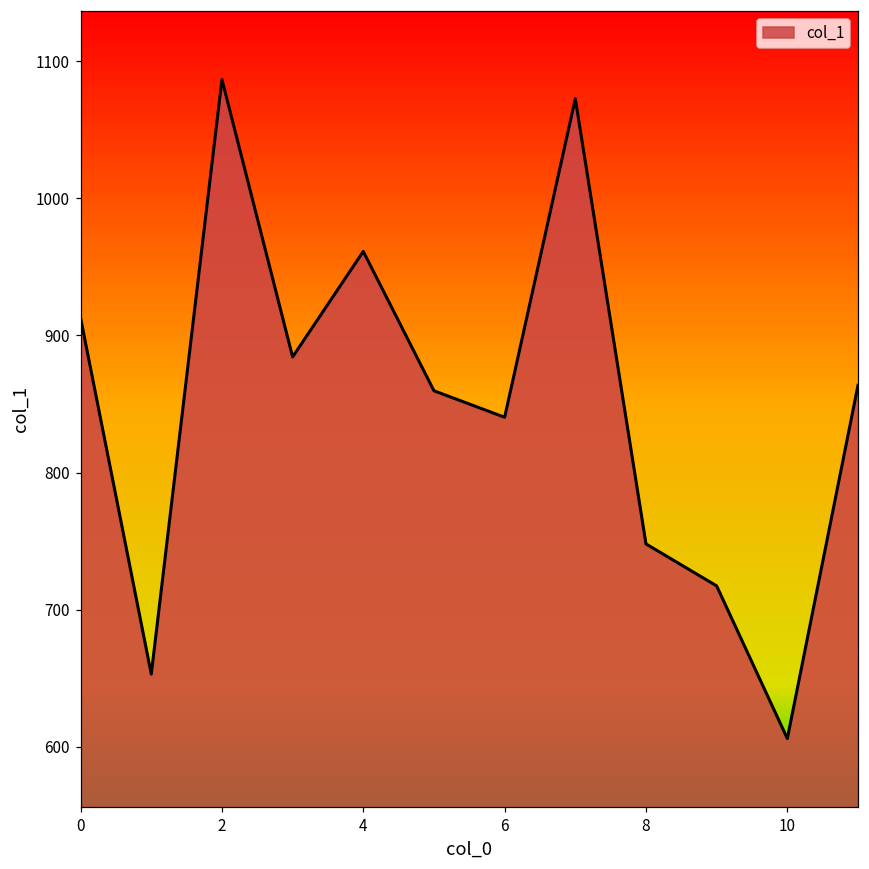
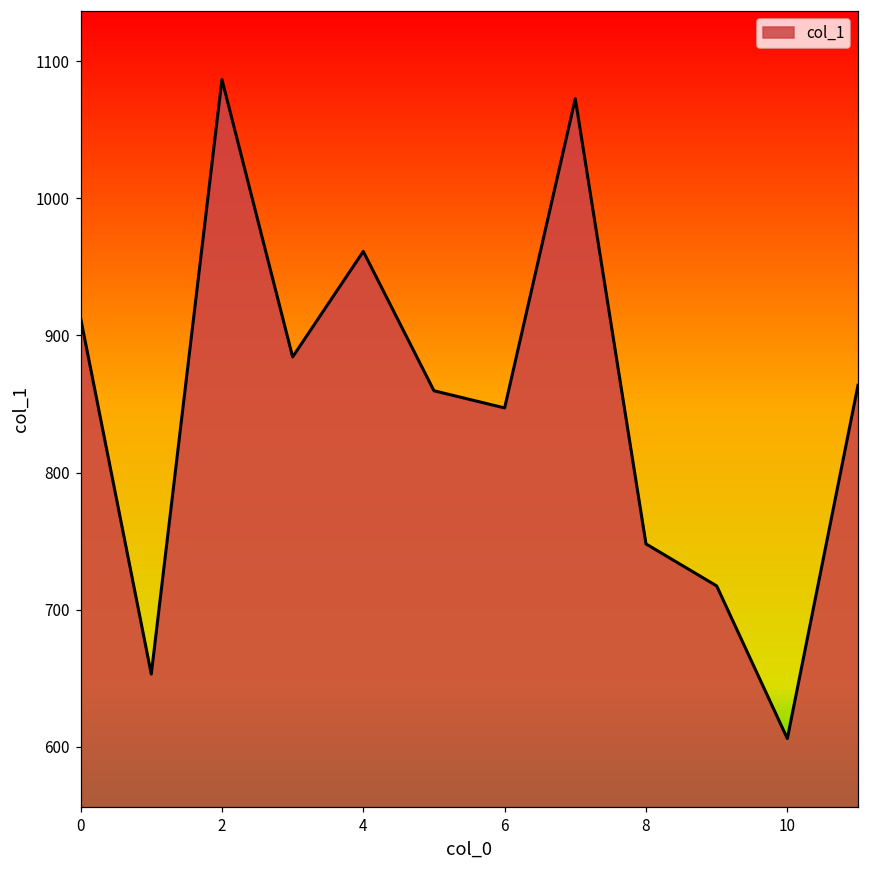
6: 840 -> 847
